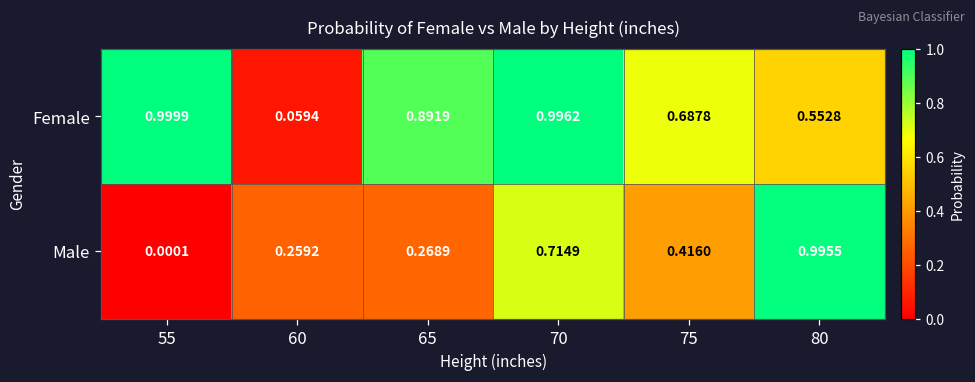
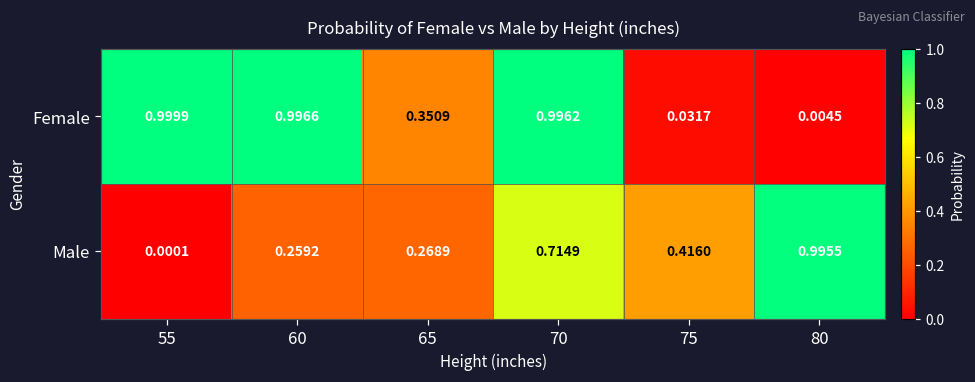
Female, 60: 0.0594 -> 0.9966
Female, 65: 0.8919 -> 0.3509
Female, 75: 0.6878 -> 0.0317
Female, 80: 0.5528 -> 0.0045
